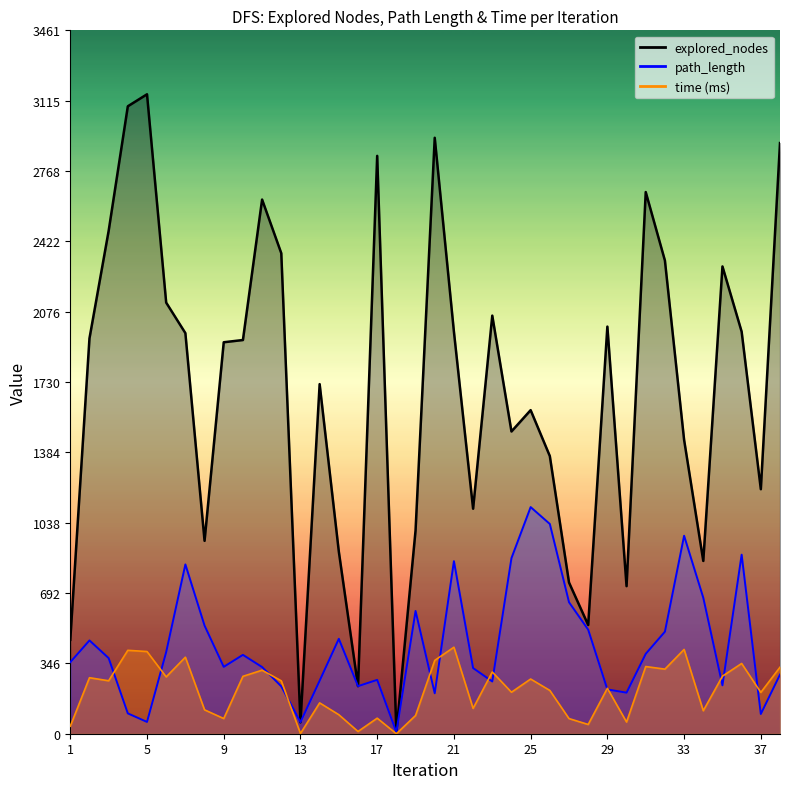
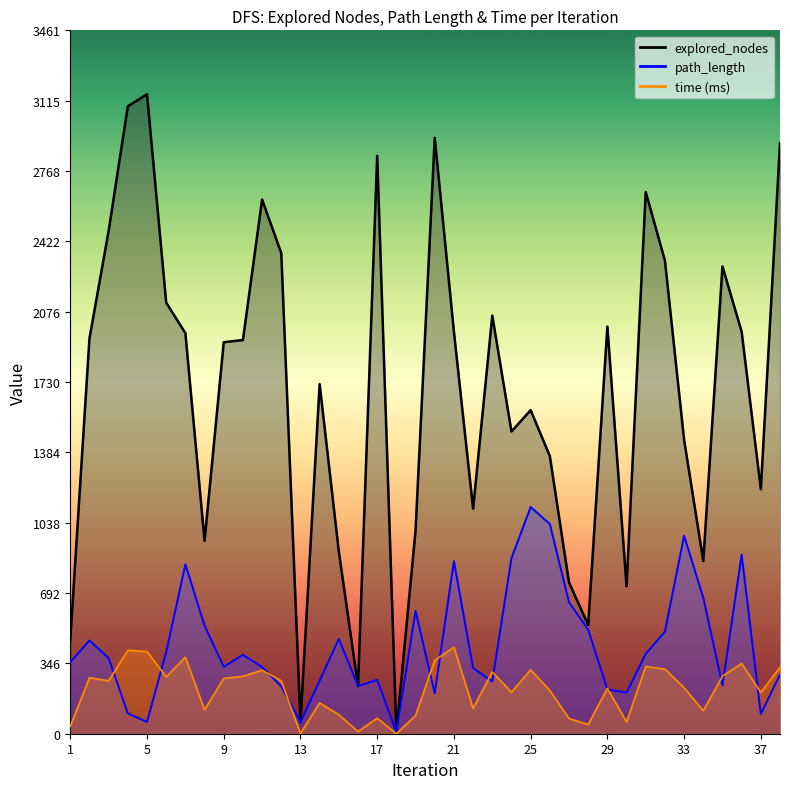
time (ms), 9: 70 -> 270
time (ms), 25: 270 -> 310
time (ms), 33: 410 -> 230
